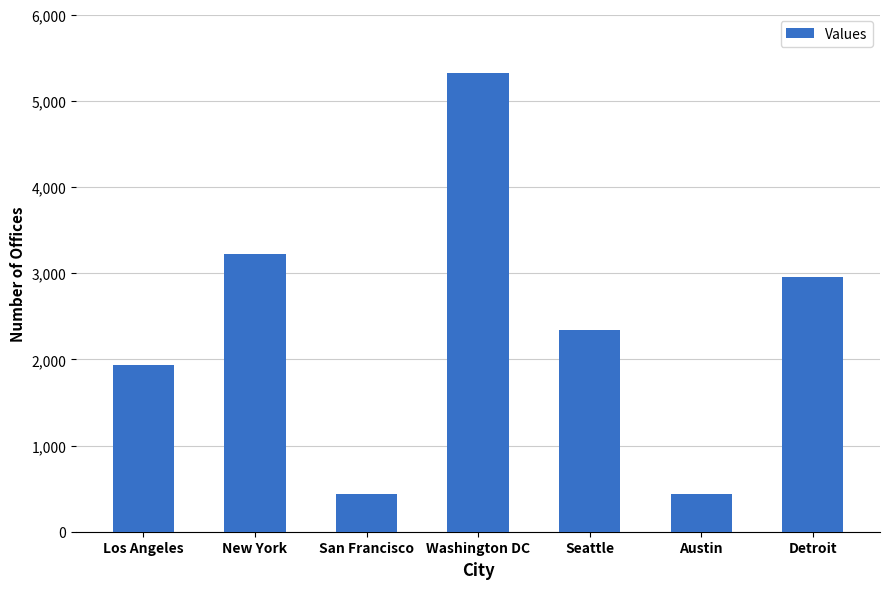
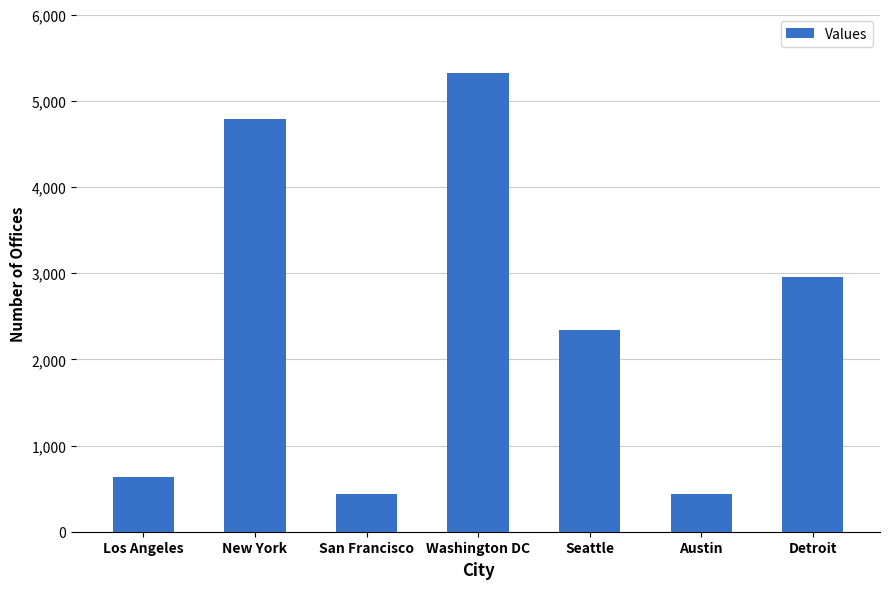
Los Angeles: 1,900 -> 600
New York: 3,200 -> 4,800
